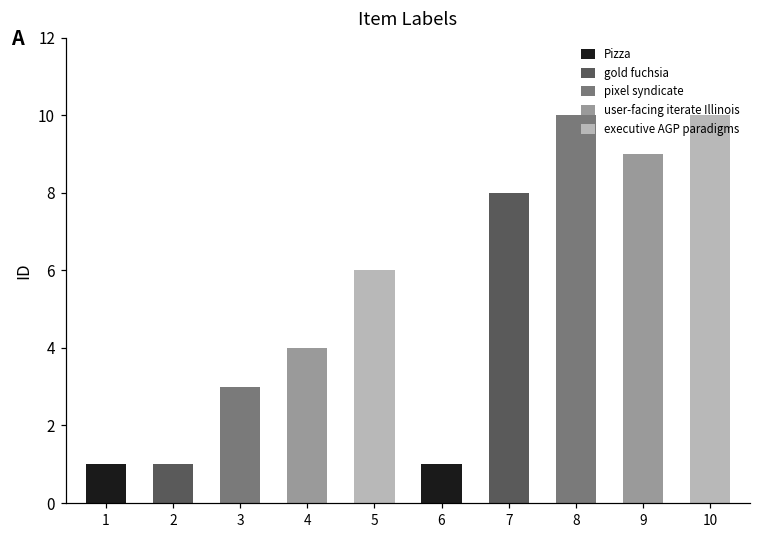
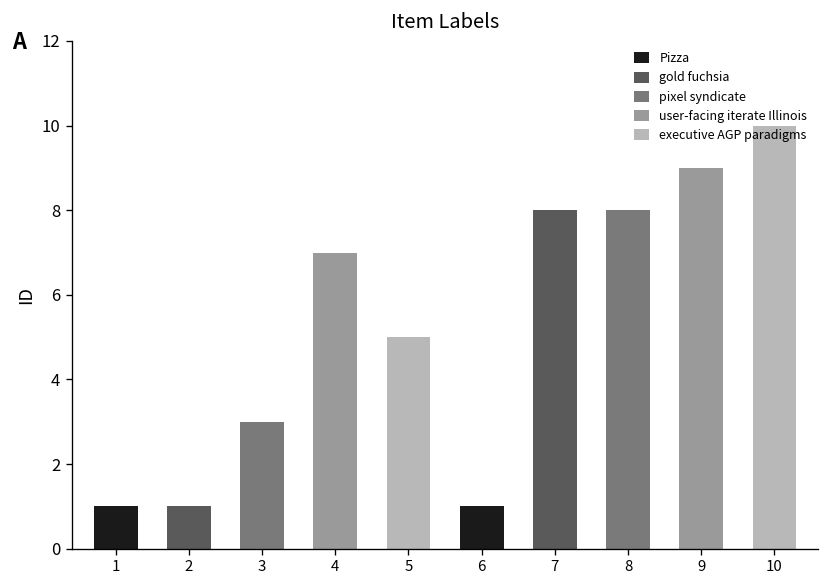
4: 4 -> 7
5: 6 -> 5
8: 10 -> 8
